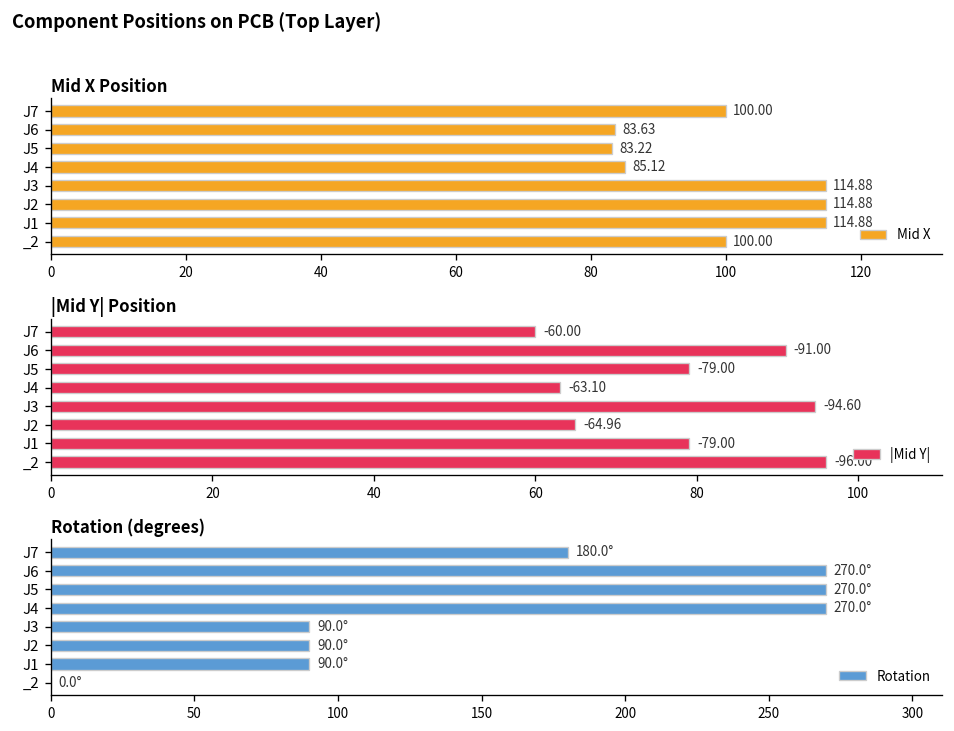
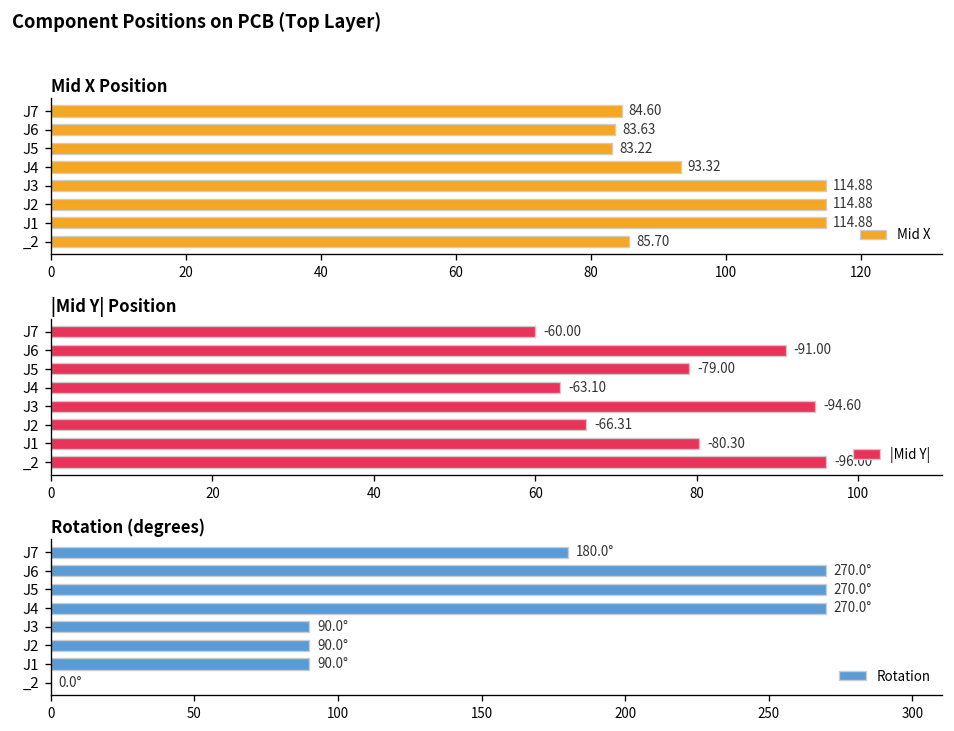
Mid X Position, J7: 100.00 -> 84.60
Mid X Position, J4: 85.12 -> 93.32
Mid X Position, _2: 100.00 -> 85.70
|Mid Y| Position, J2: -64.96 -> -66.31
|Mid Y| Position, J1: -79.00 -> -80.30
